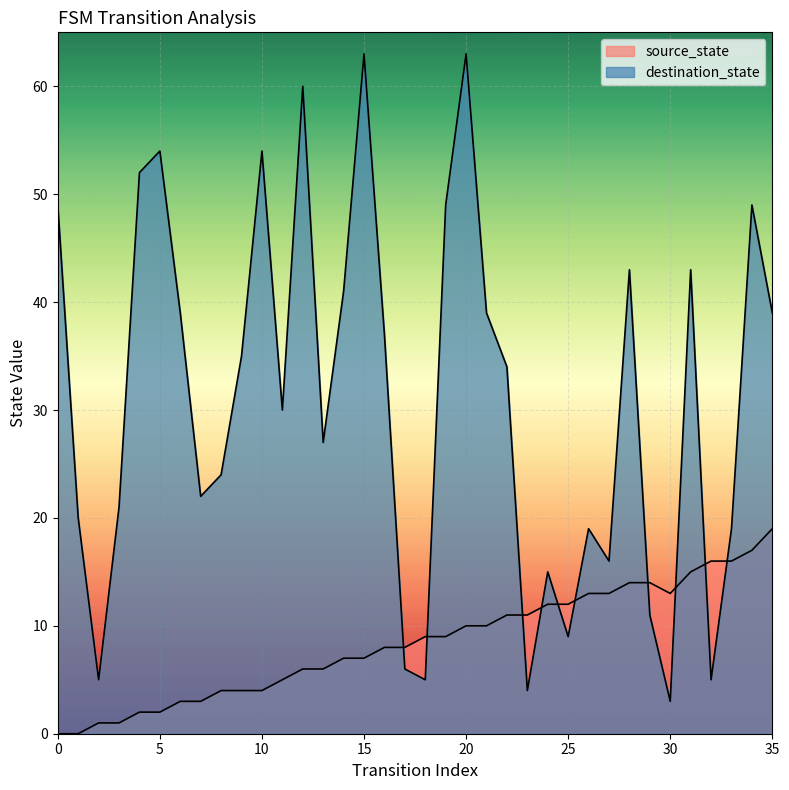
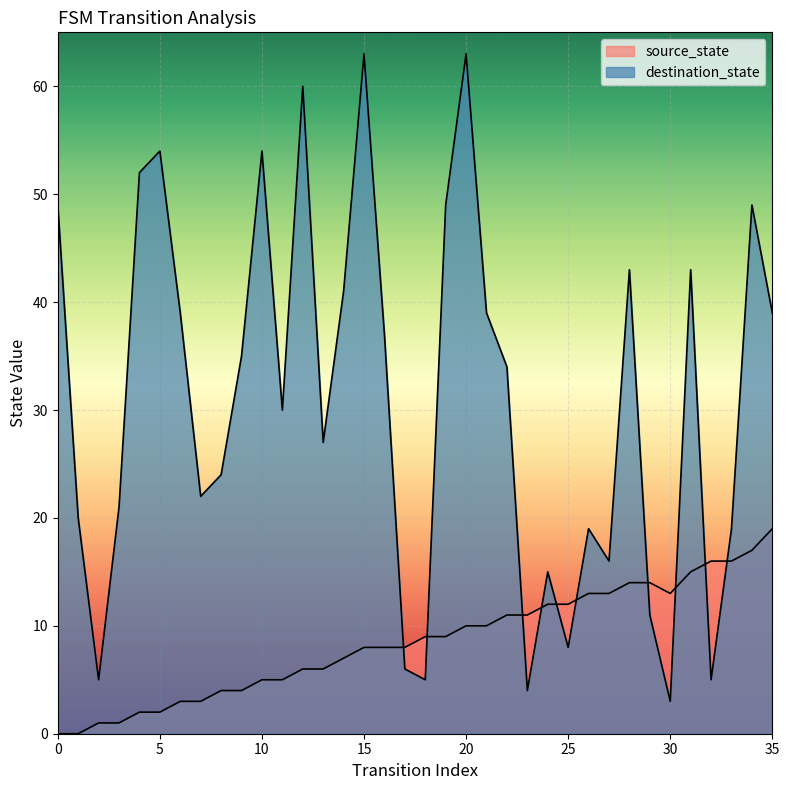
source_state, 10: 4 -> 5
source_state, 15: 7 -> 8
destination_state, 25: 9 -> 8
